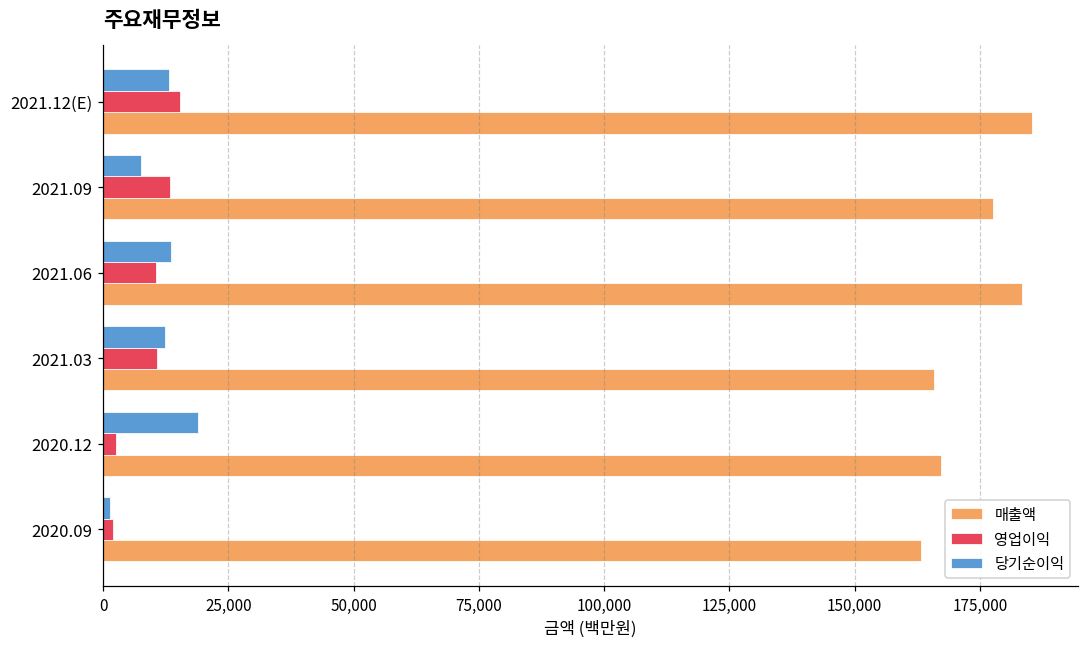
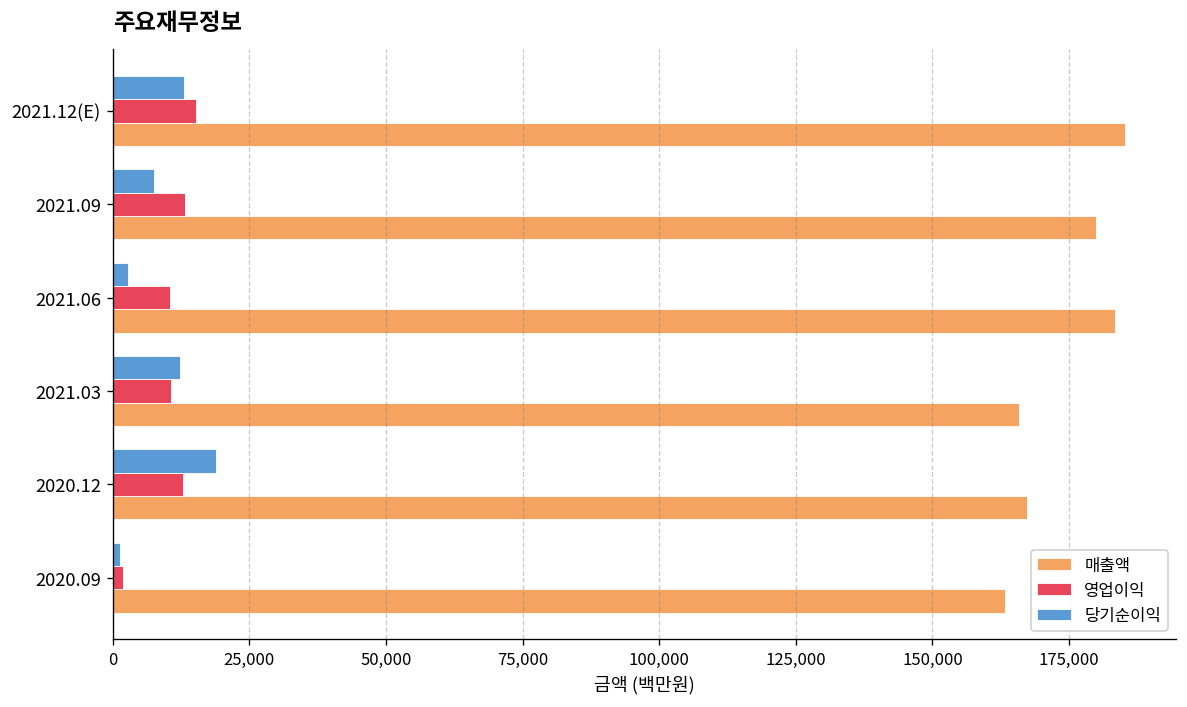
매출액, 2021.09: 178,000 -> 180,000
당기순이익, 2021.06: 13,000 -> 3,000
영업이익, 2020.12: 3,000 -> 13,000
